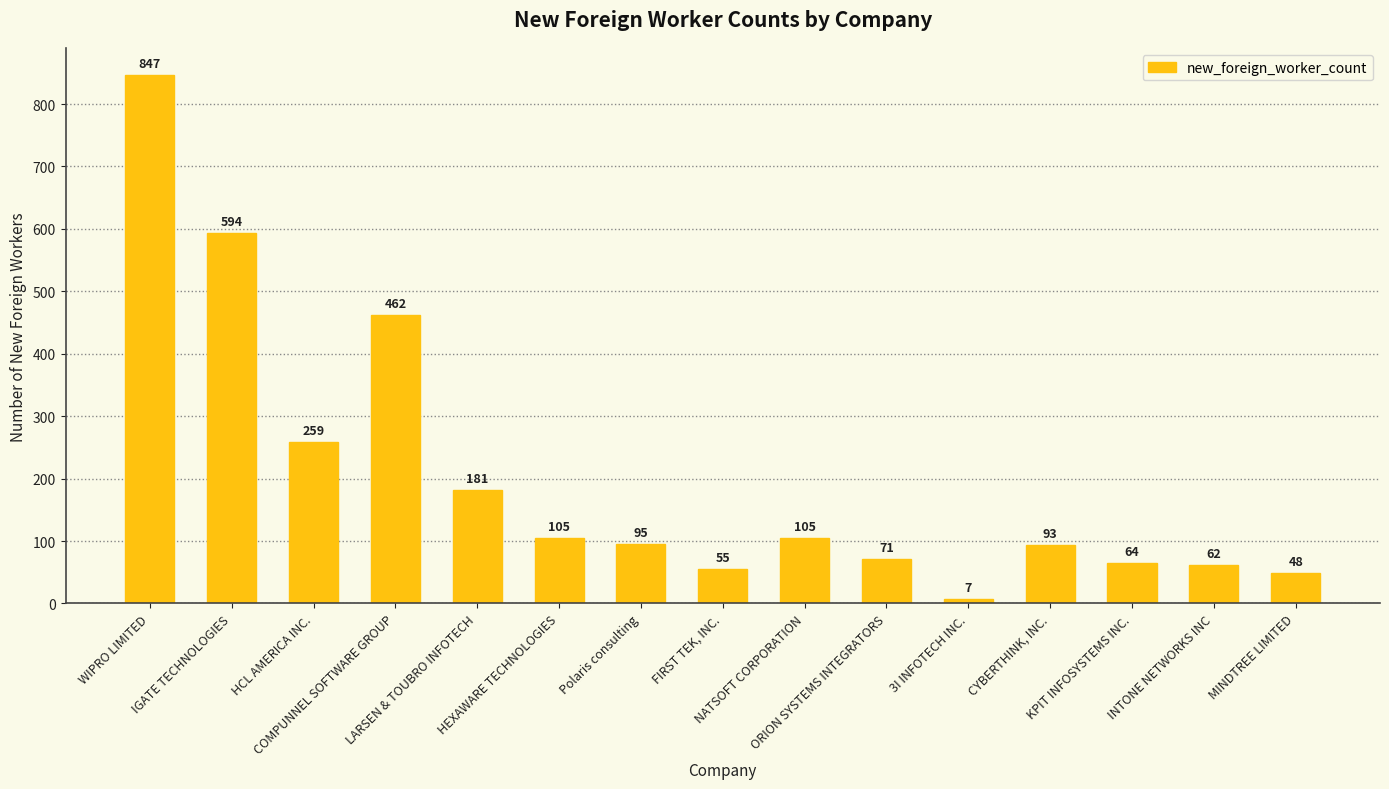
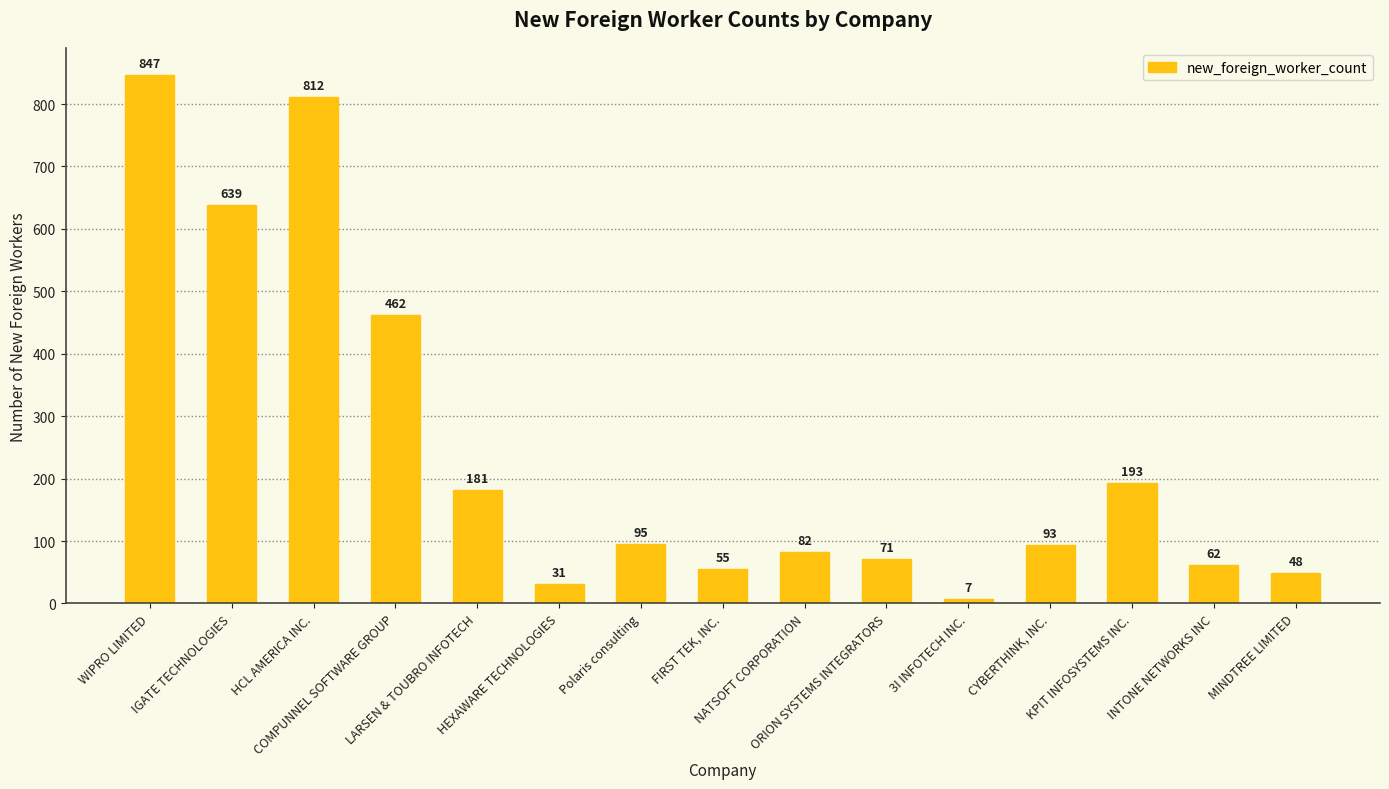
IGATE TECHNOLOGIES: 594 -> 639
HCL AMERICA INC.: 259 -> 812
HEXAWARE TECHNOLOGIES: 105 -> 31
NATSOFT CORPORATION: 105 -> 82
KPIT INFOSYSTEMS INC.: 64 -> 193
